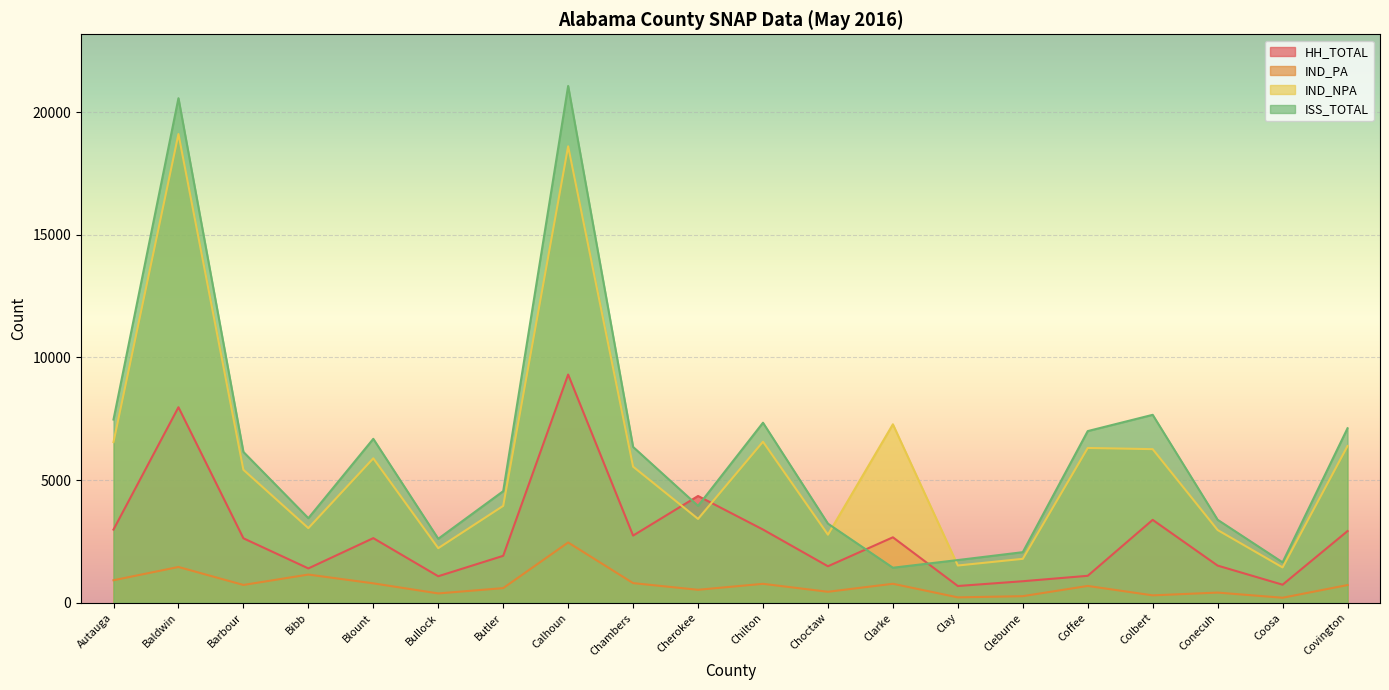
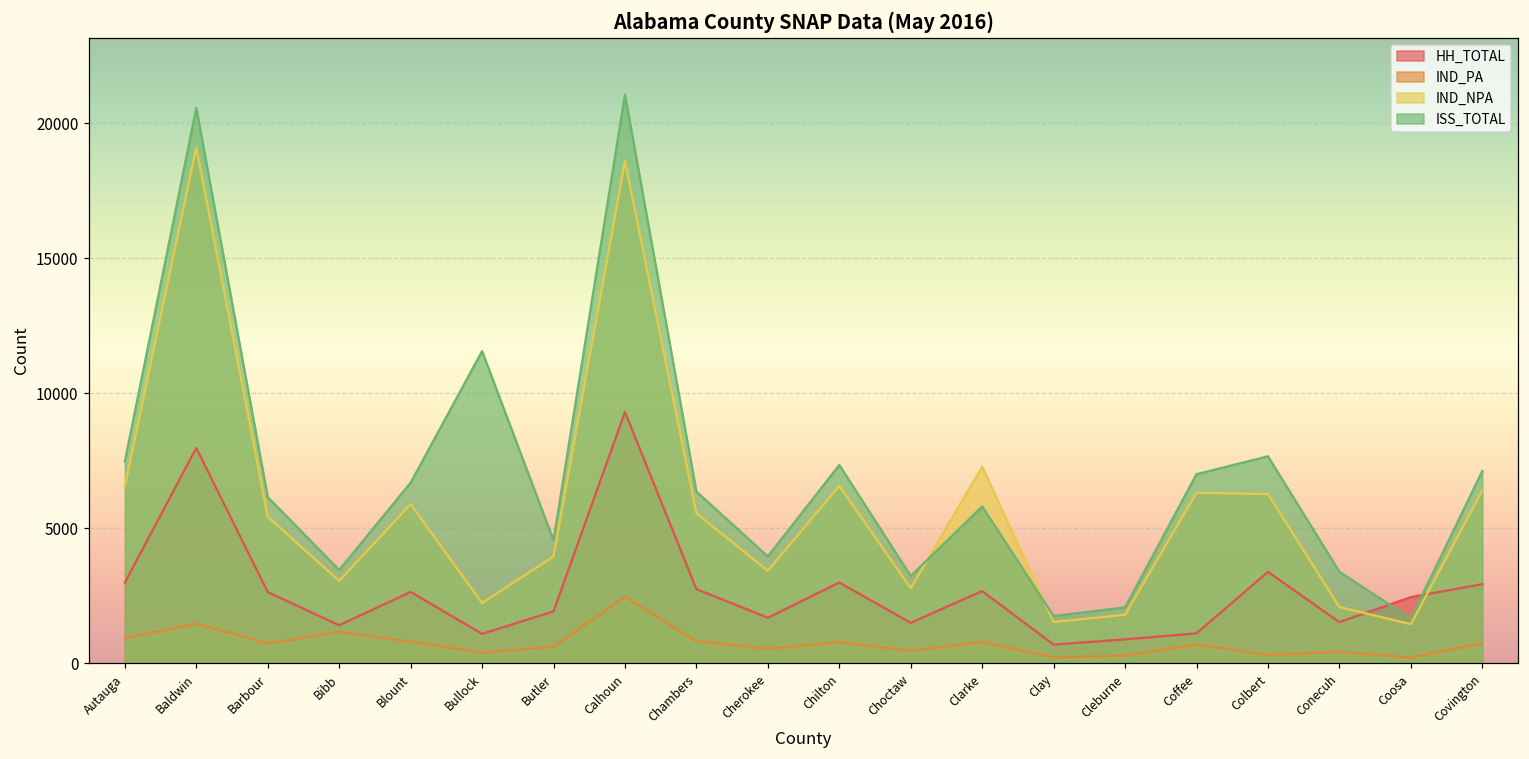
ISS_TOTAL, Bullock: 2600 -> 11600
HH_TOTAL, Cherokee: 4400 -> 1700
ISS_TOTAL, Clarke: 1400 -> 5800
IND_NPA, Conecuh: 3000 -> 2100
HH_TOTAL, Coosa: 700 -> 2400
